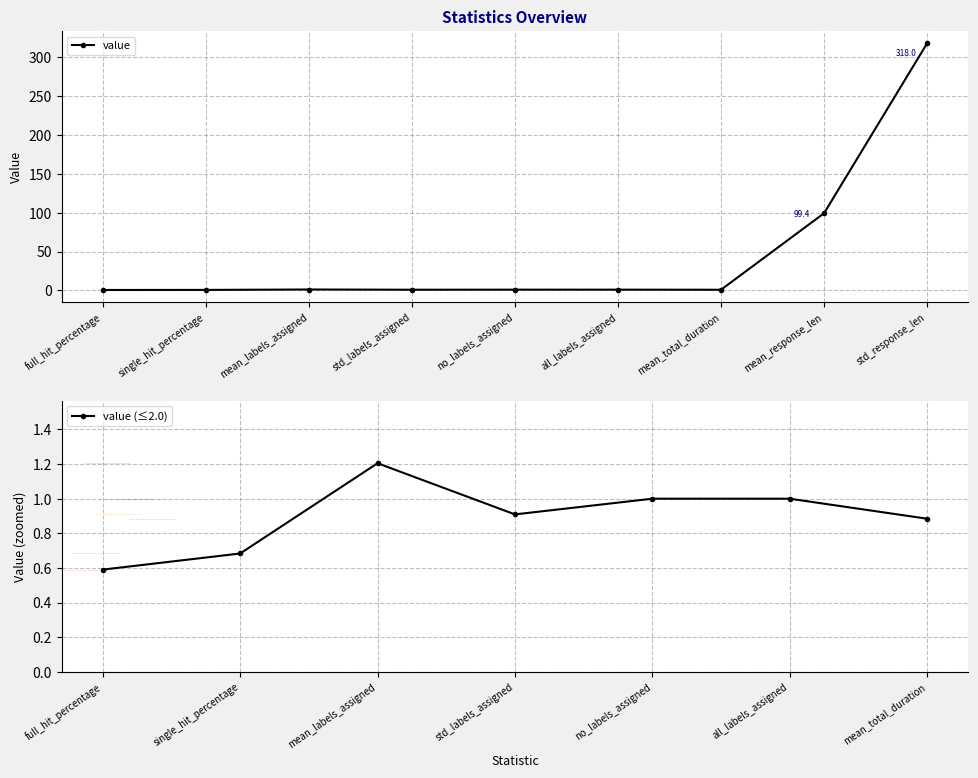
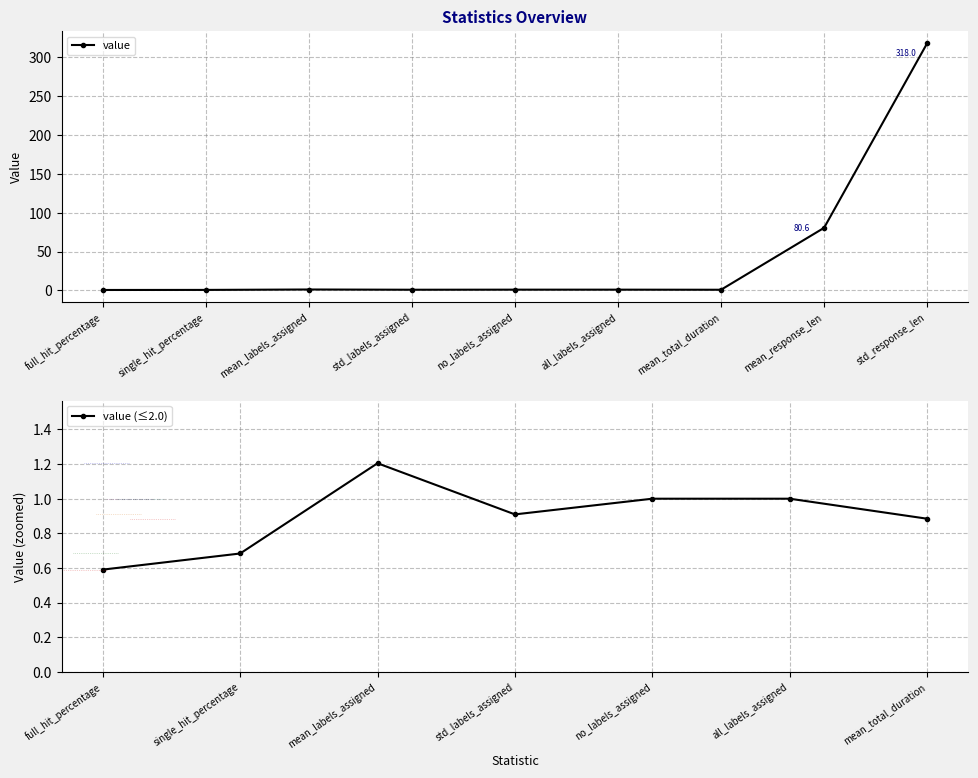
Statistics Overview, mean_response_len: 99.4 -> 80.6
